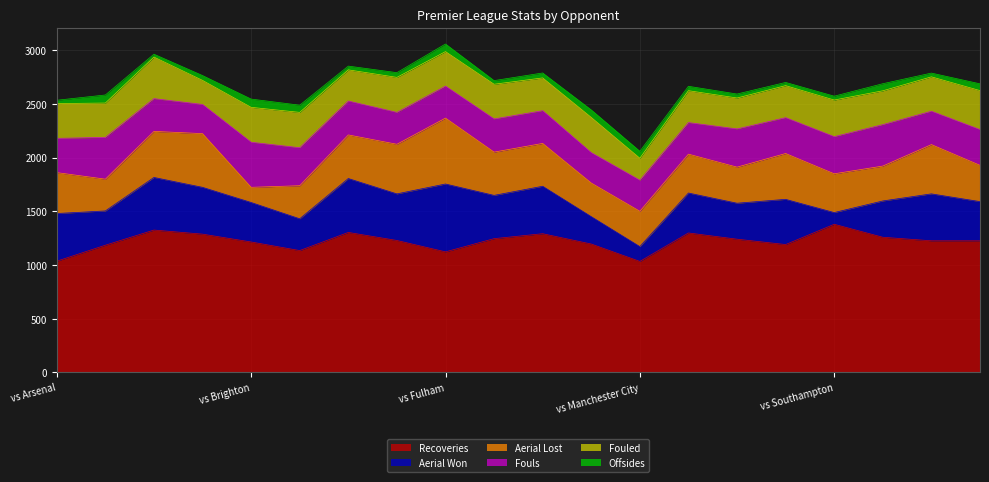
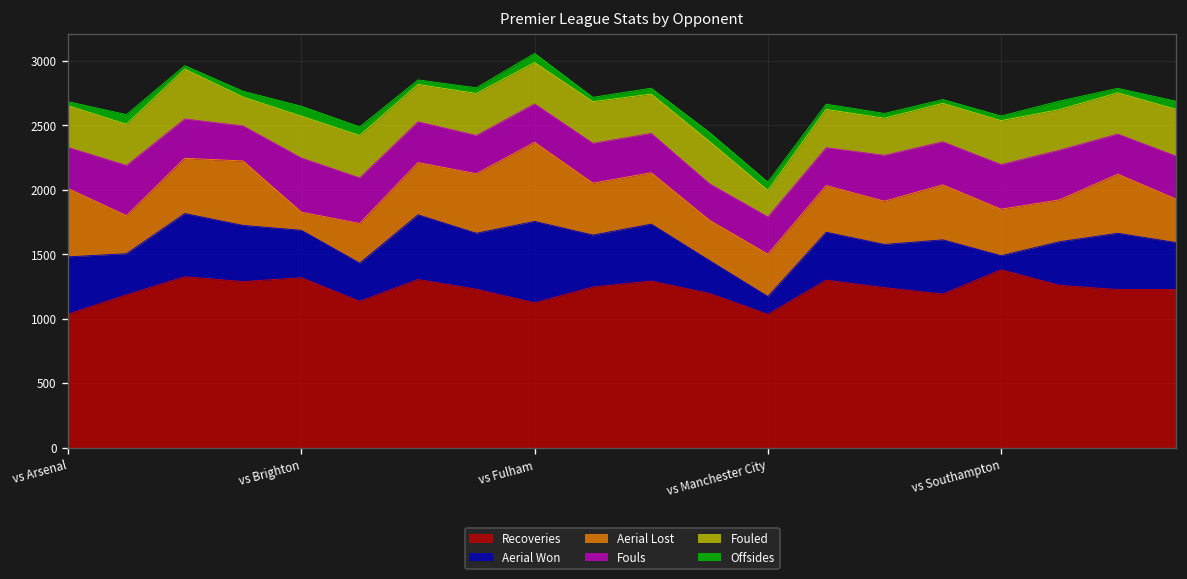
Aerial Lost, vs Arsenal: 380 -> 530
Recoveries, vs Brighton: 1220 -> 1320
